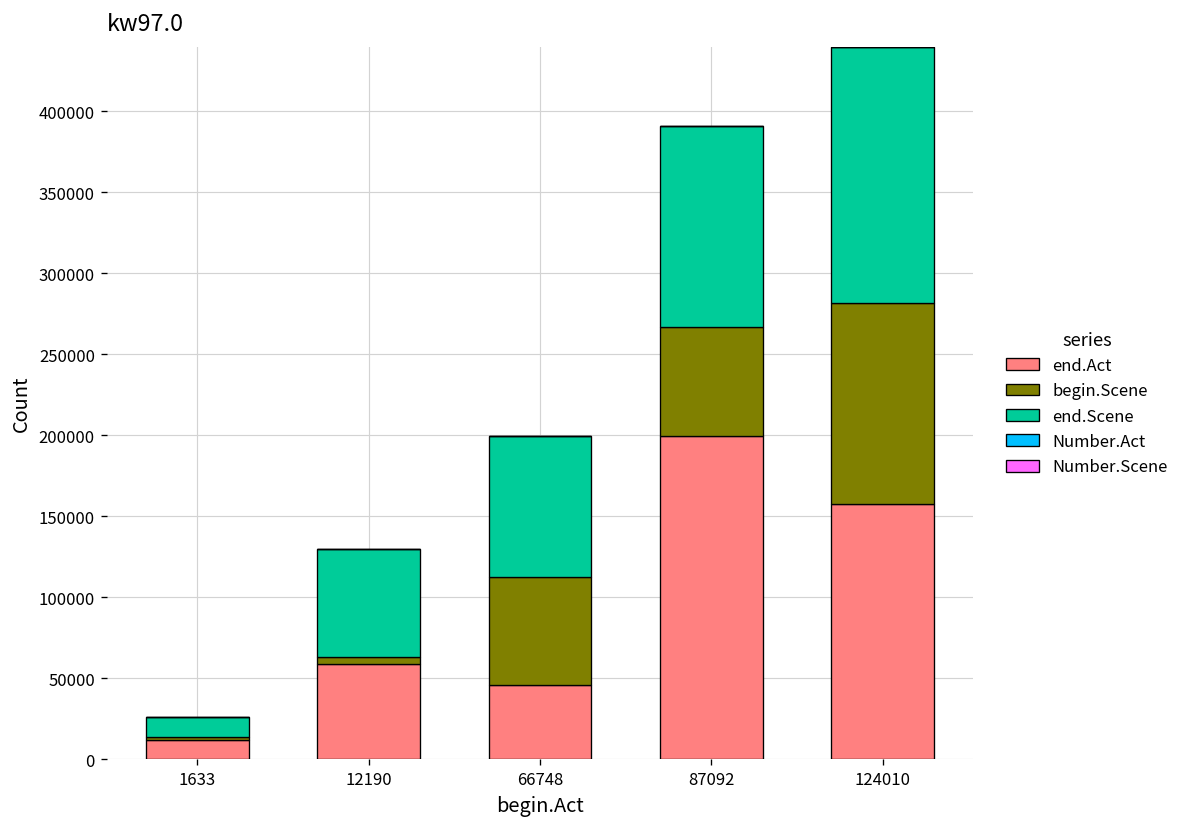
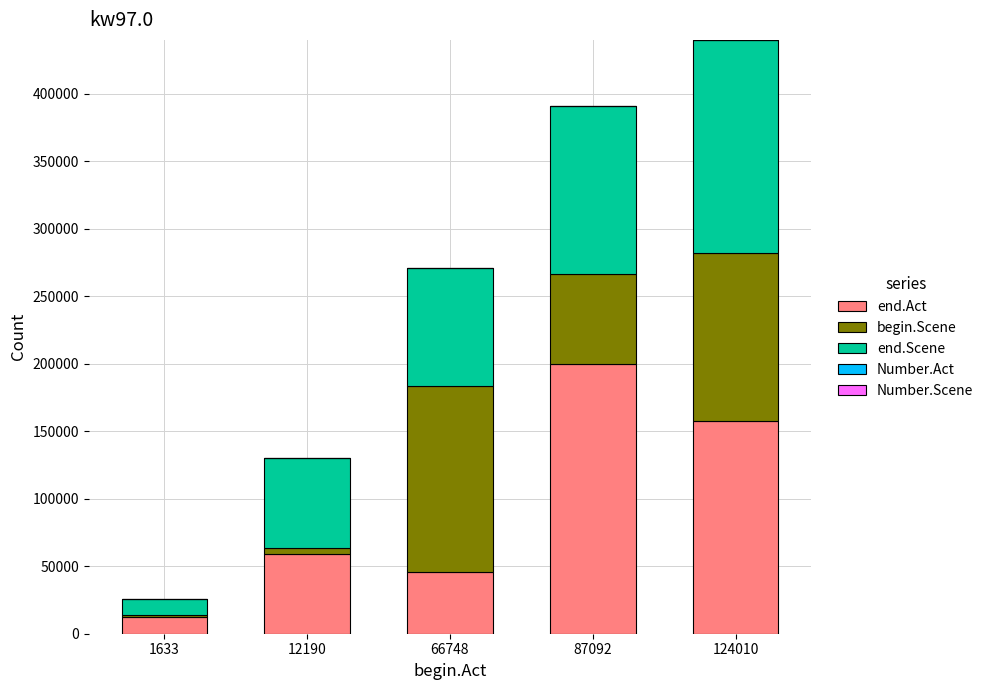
begin.Scene, 66748: 67000 -> 138000
